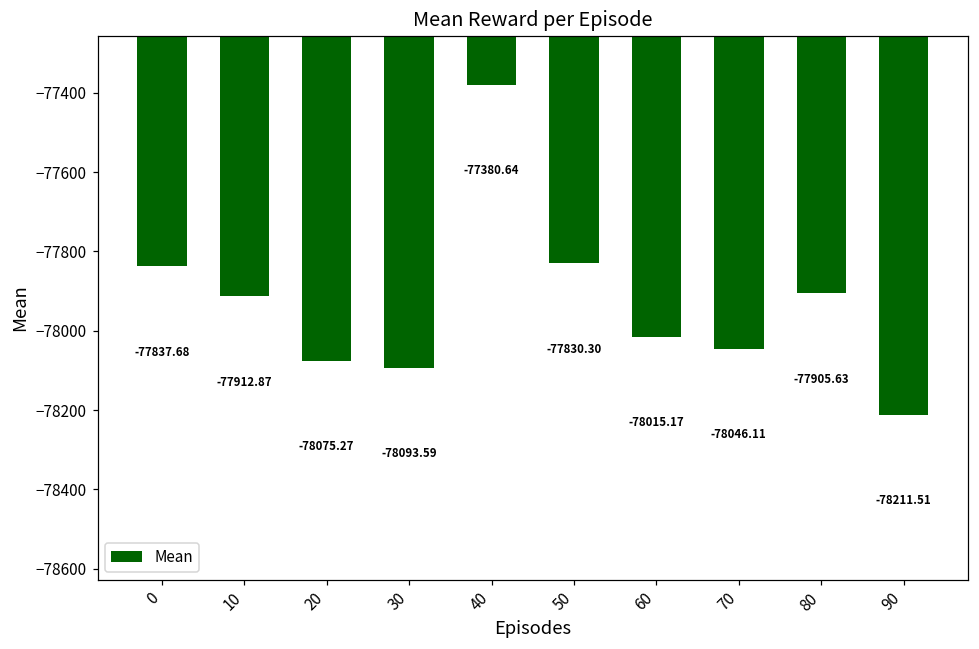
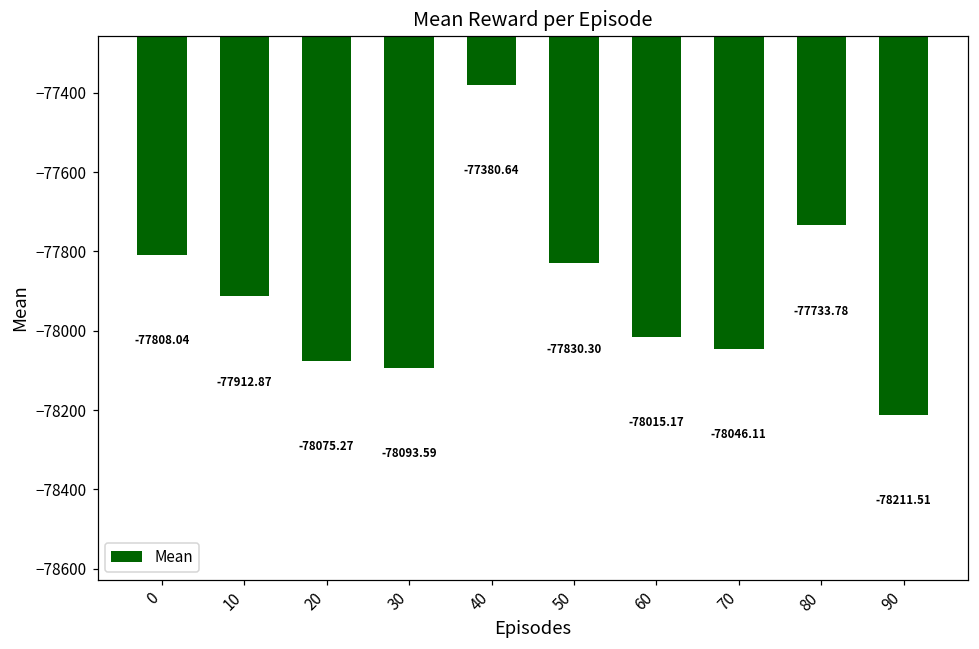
0: -77837.68 -> -77808.04
80: -77905.63 -> -77733.78
